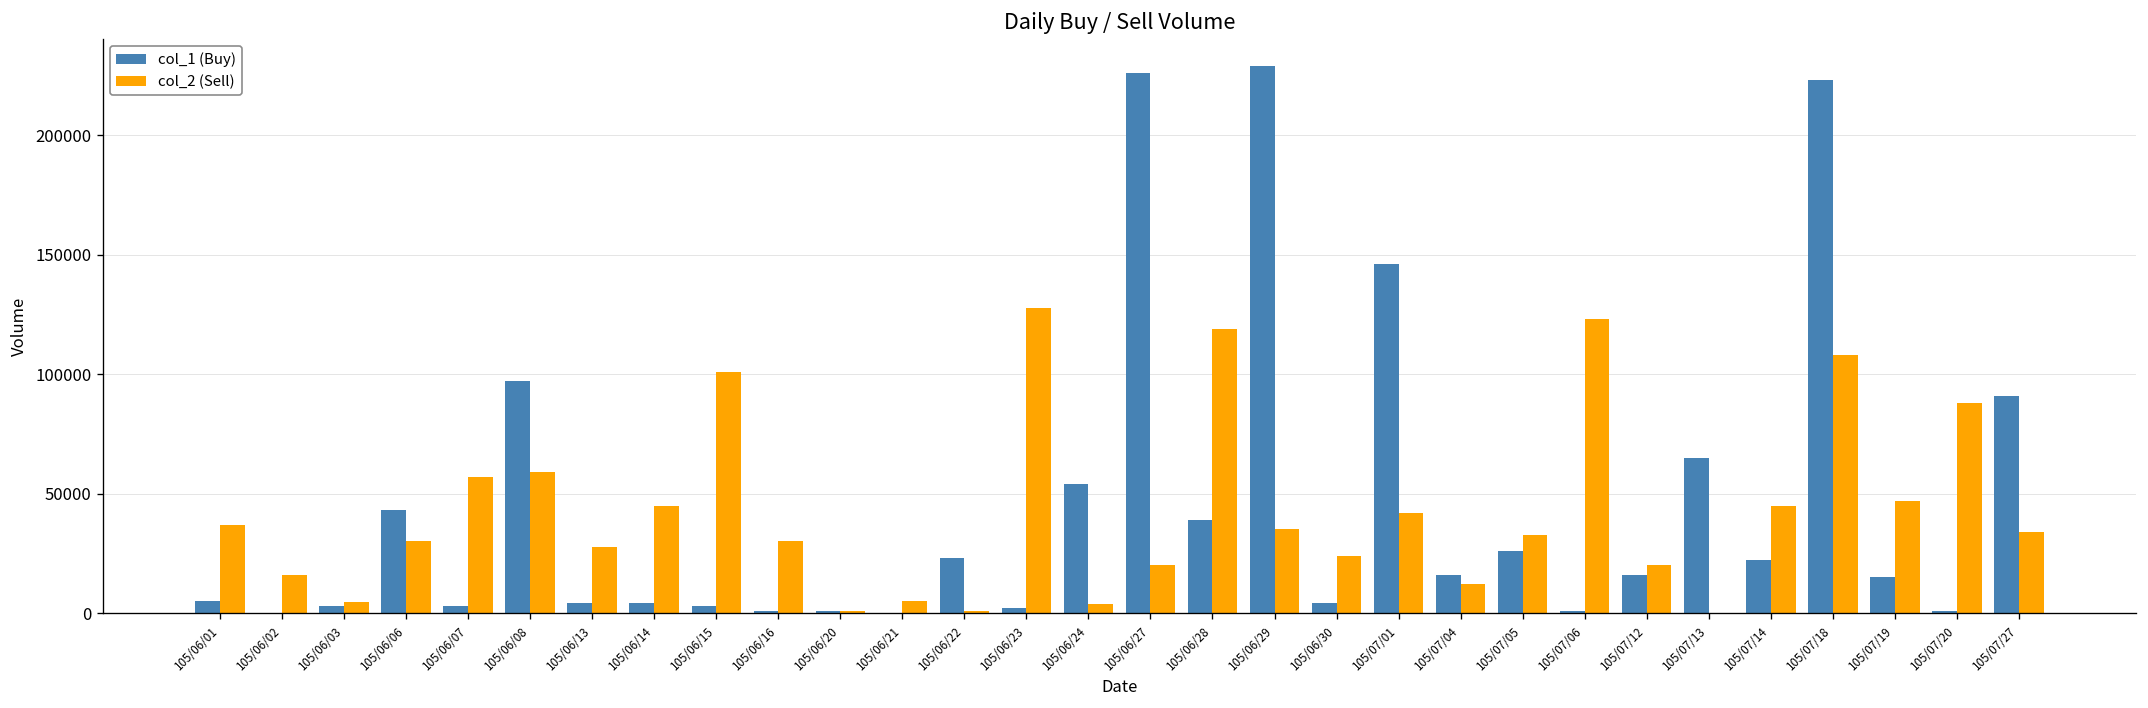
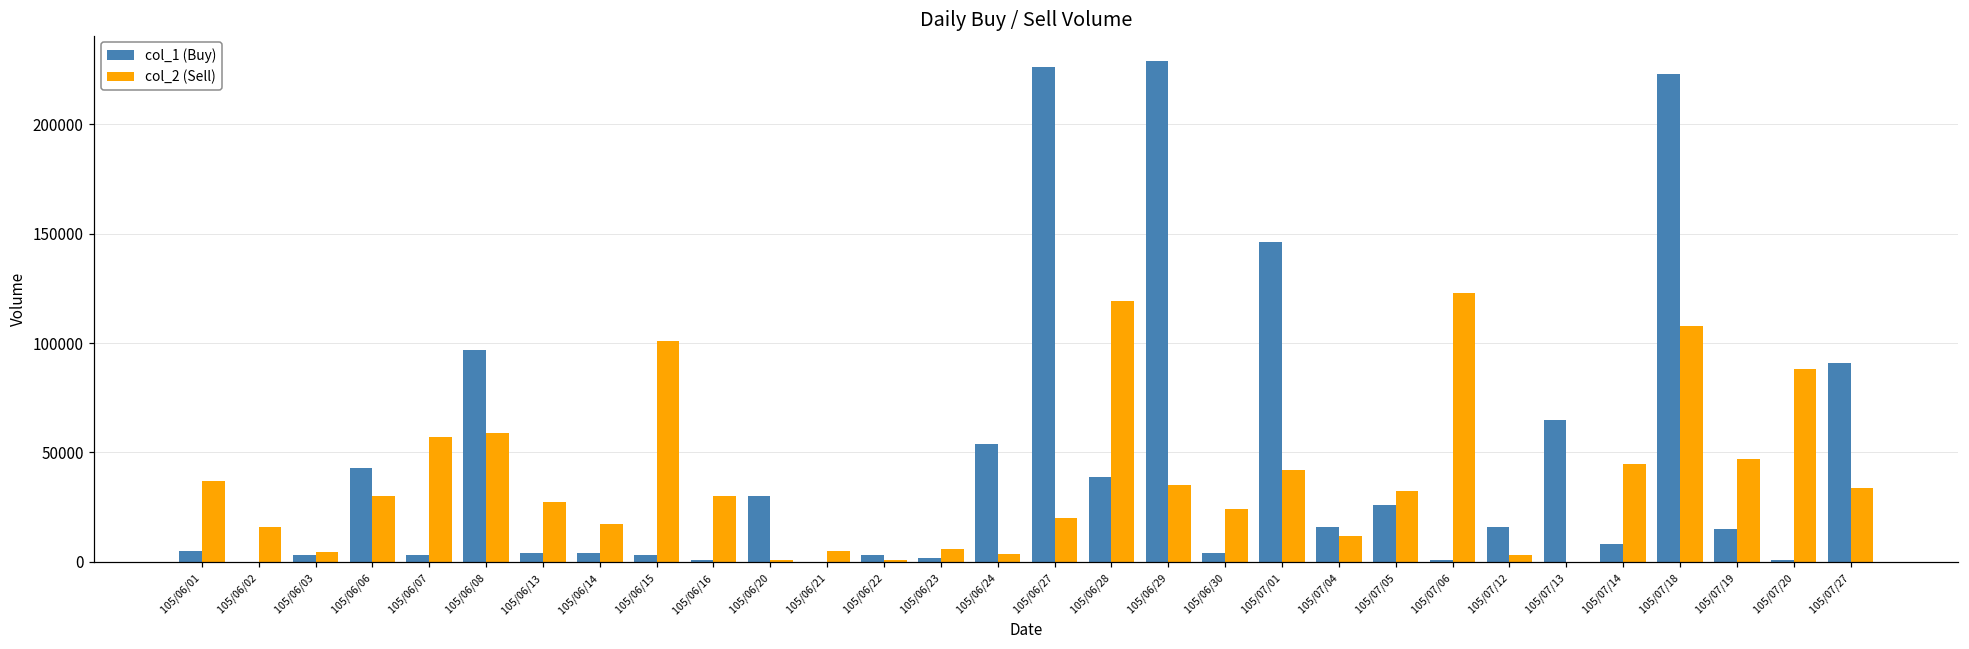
col_2 (Sell), 105/06/14: 45000 -> 17000
col_1 (Buy), 105/06/20: 1000 -> 30000
col_1 (Buy), 105/06/22: 23000 -> 3000
col_2 (Sell), 105/06/23: 128000 -> 6000
col_2 (Sell), 105/07/12: 20000 -> 3000
col_1 (Buy), 105/07/14: 22000 -> 8000
